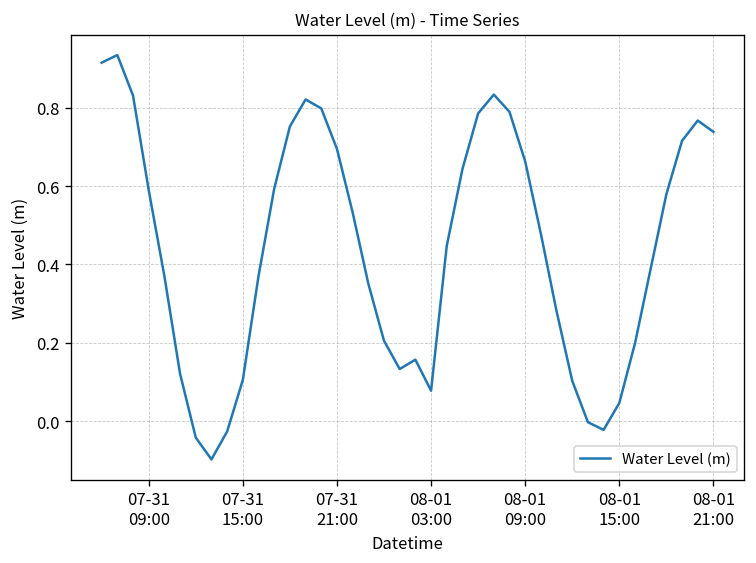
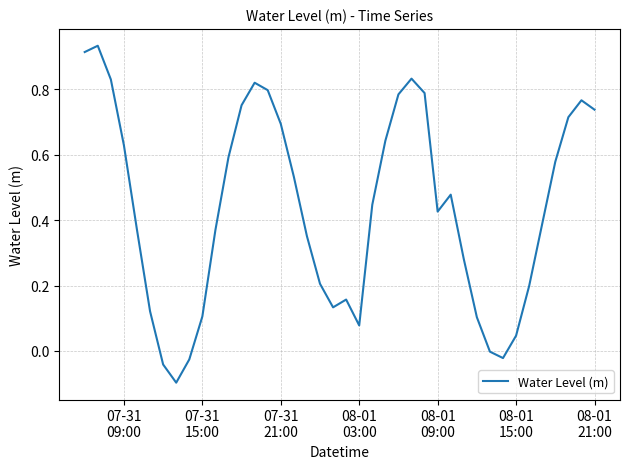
07-31 09:00: 0.59 -> 0.63
08-01 09:00: 0.66 -> 0.43
